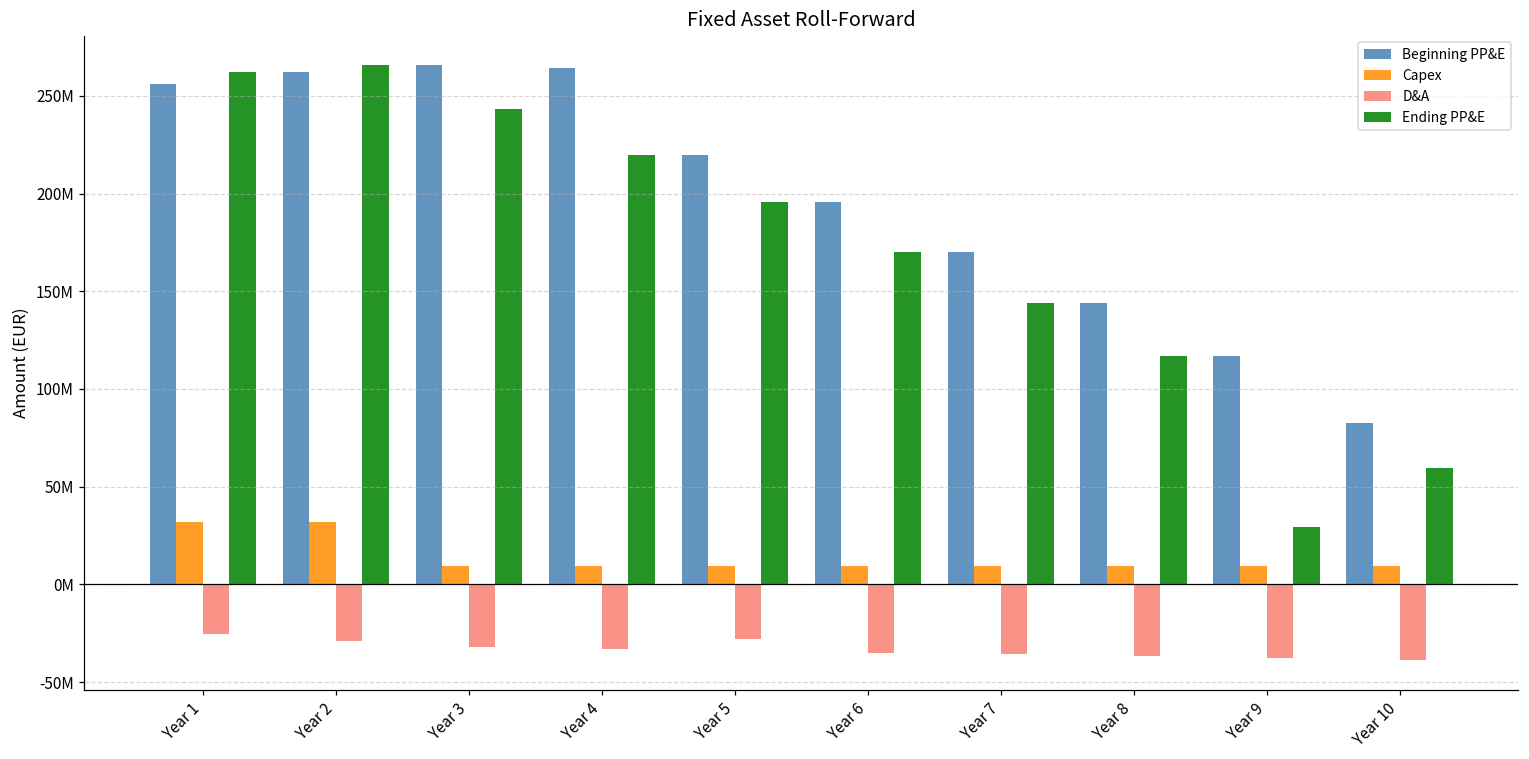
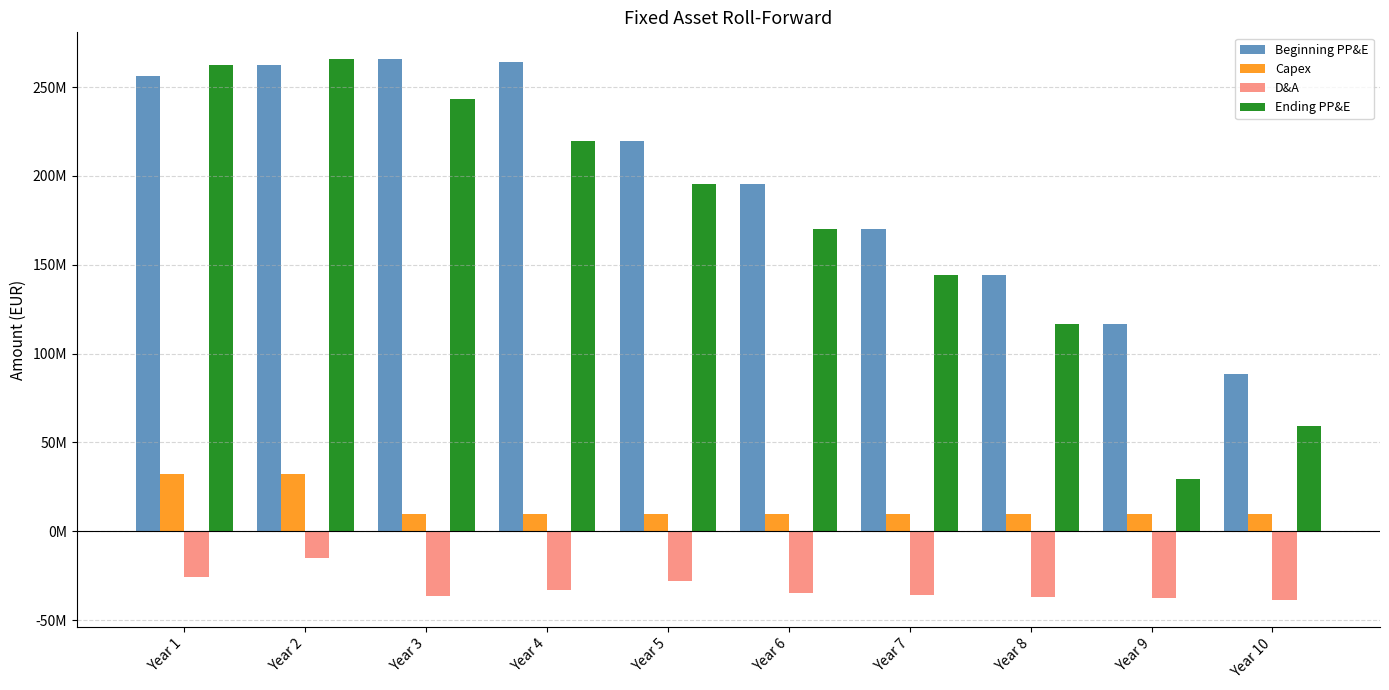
D&A, Year 2: -29000000 -> -15000000
D&A, Year 3: -32000000 -> -37000000
Beginning PP&E, Year 10: 83000000 -> 89000000
